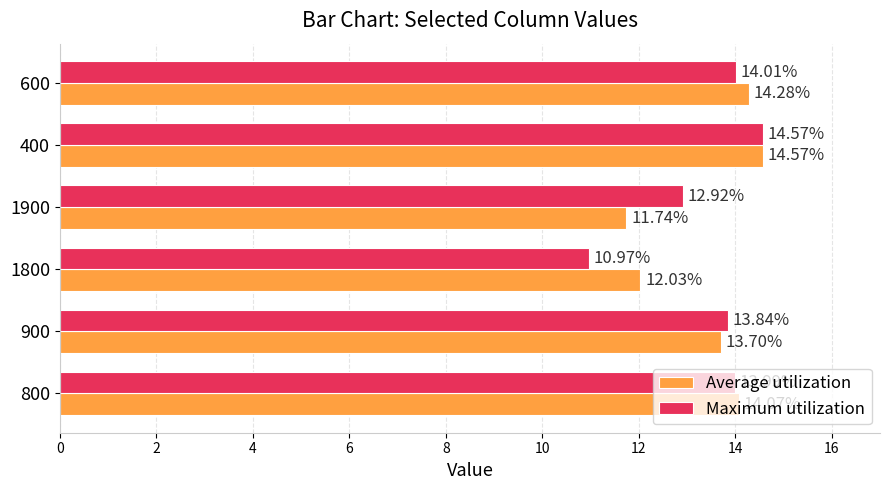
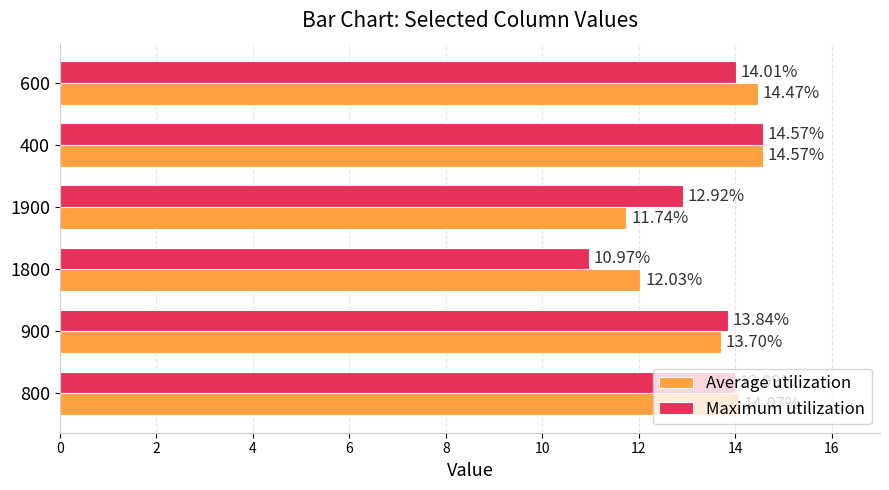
Average utilization, 600: 14.28% -> 14.47%
